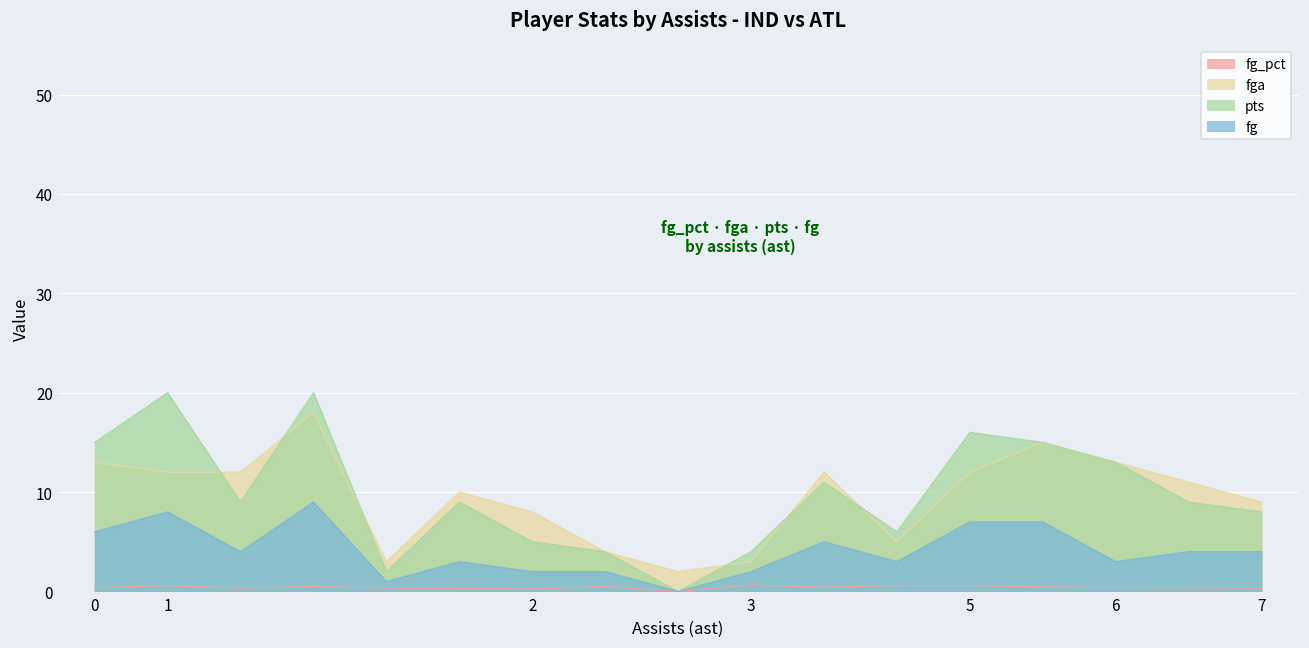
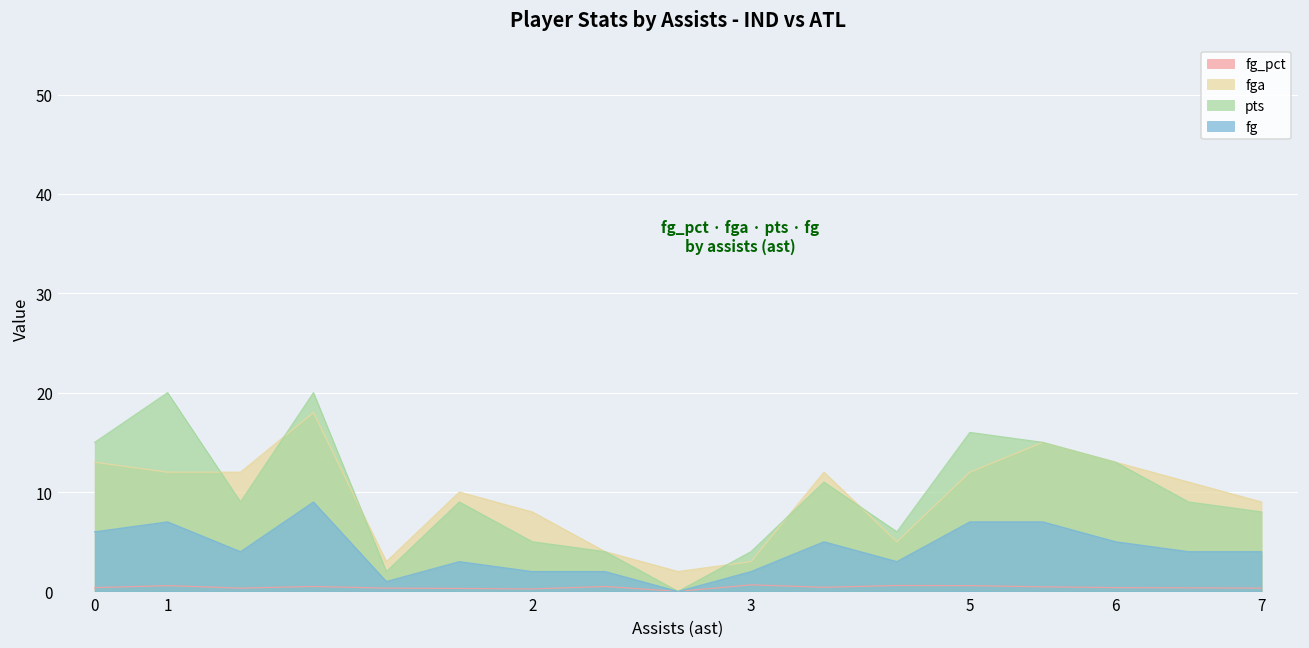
fg, 1: 8 -> 7
fg, 6: 3 -> 5
